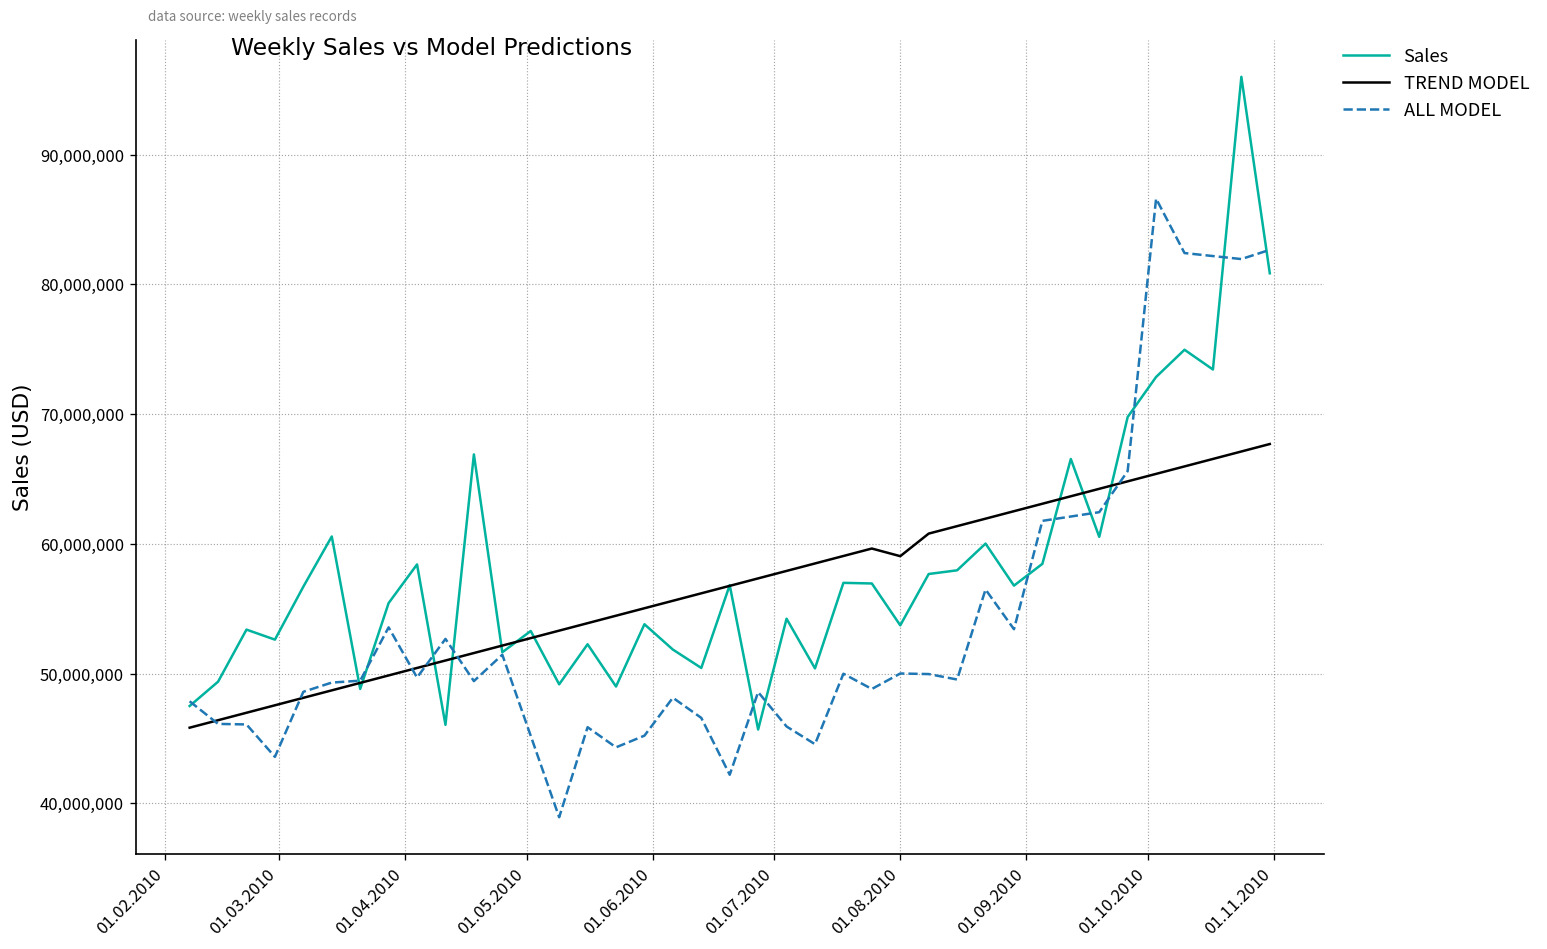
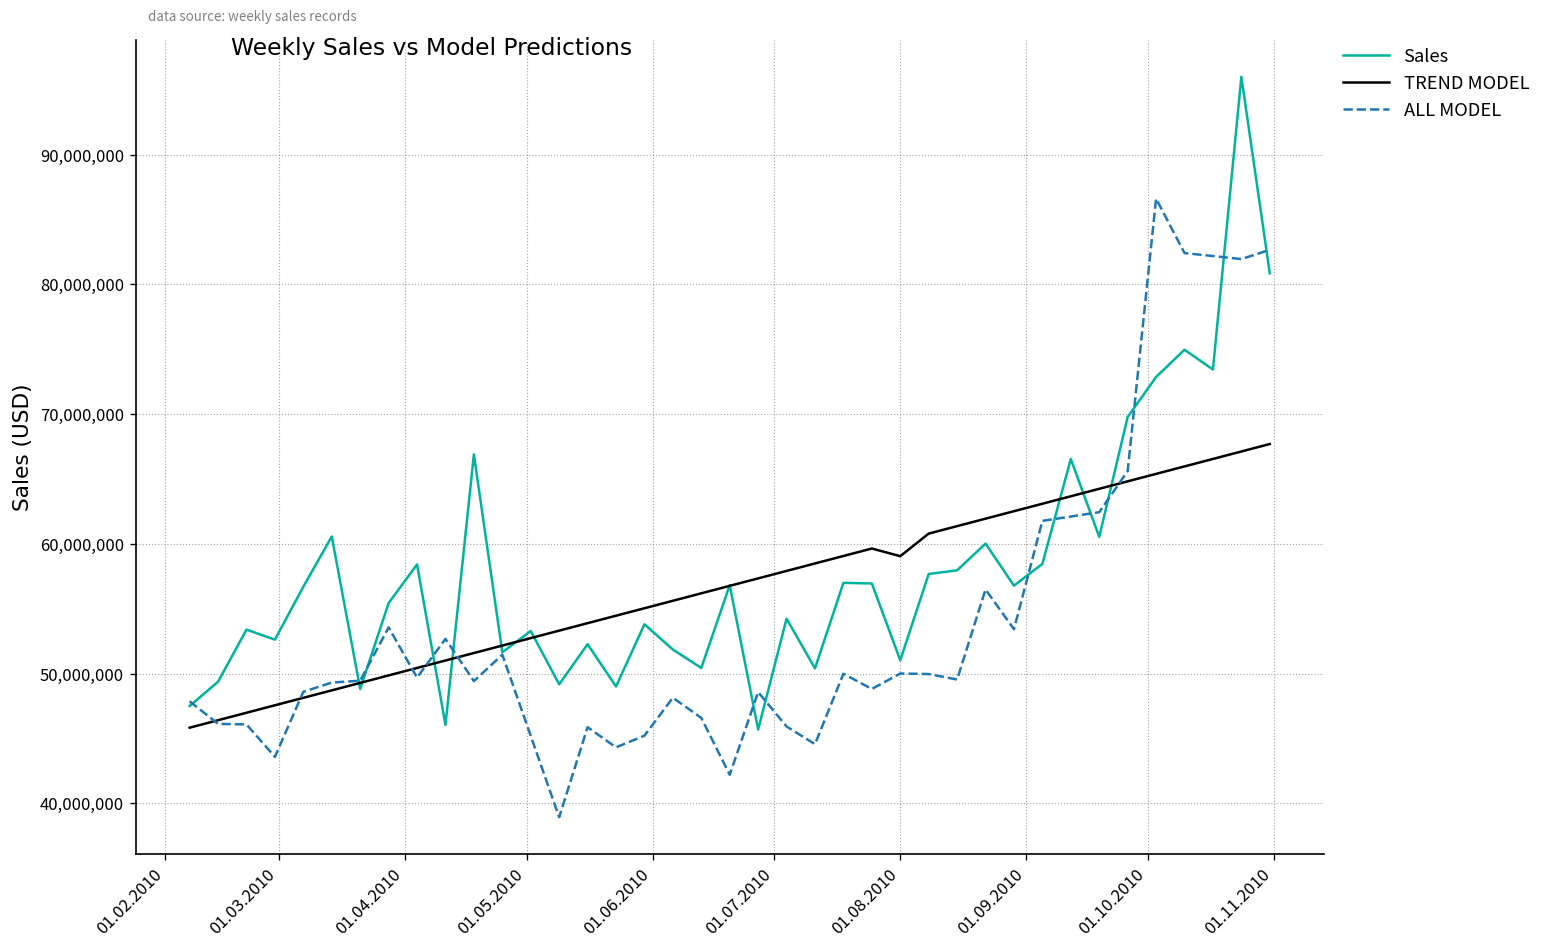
Sales, 01.08.2010: 53,700,000 -> 51,000,000
